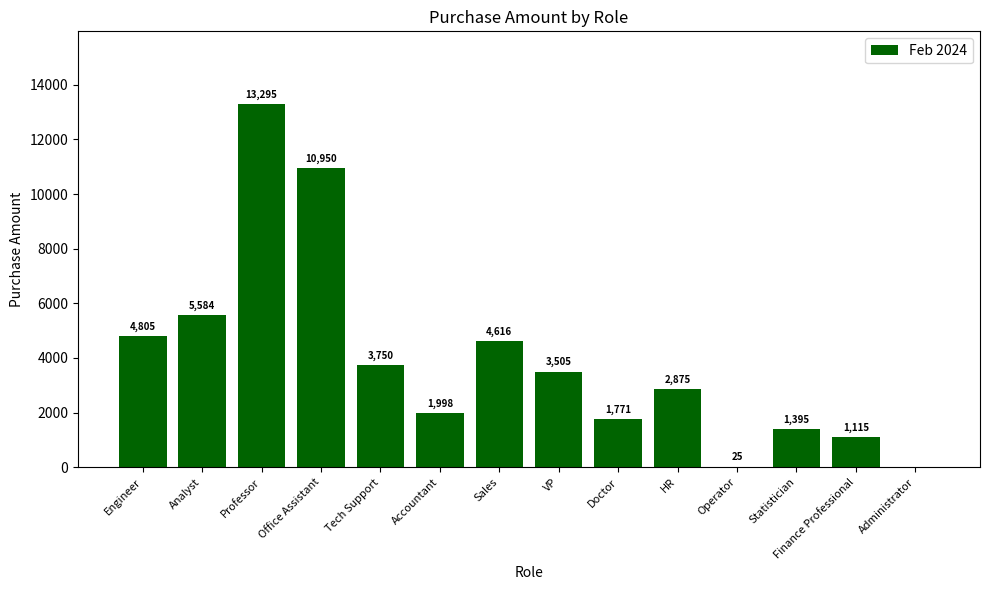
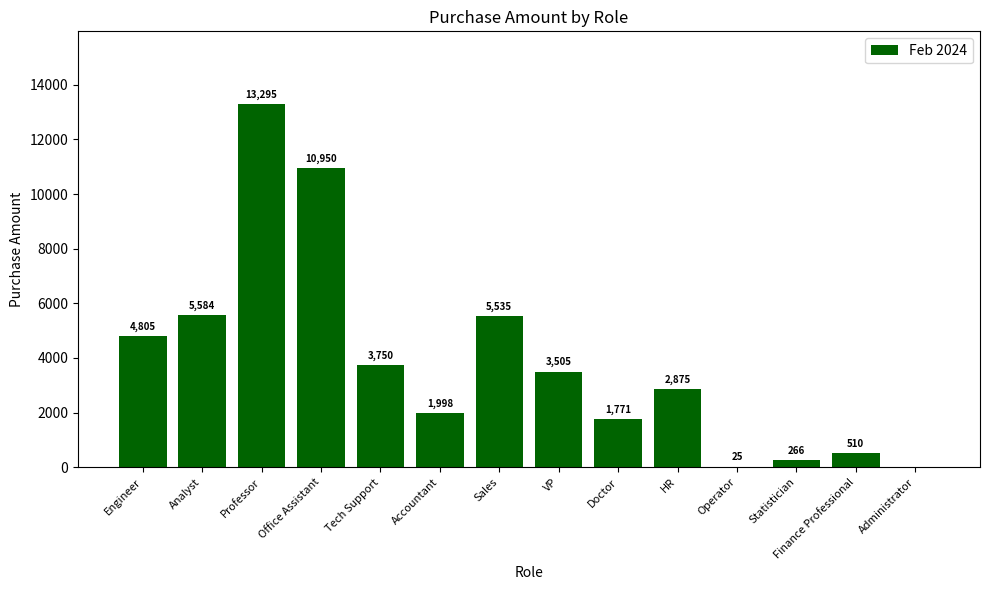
Sales: 4,616 -> 5,535
Statistician: 1,395 -> 266
Finance Professional: 1,115 -> 510
